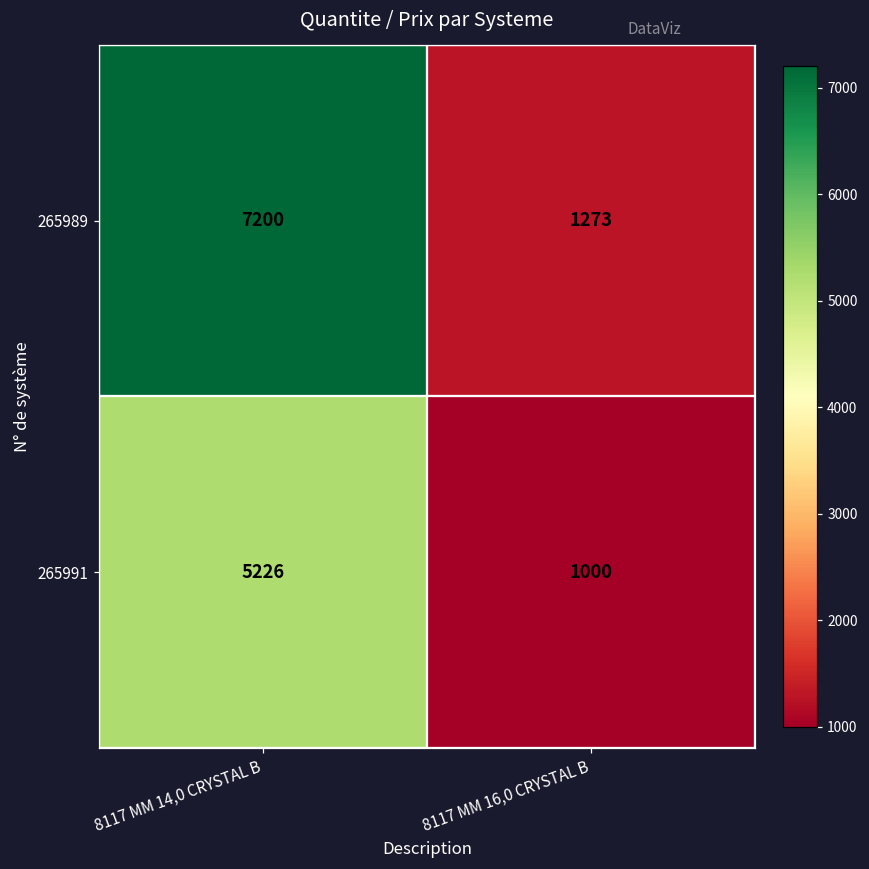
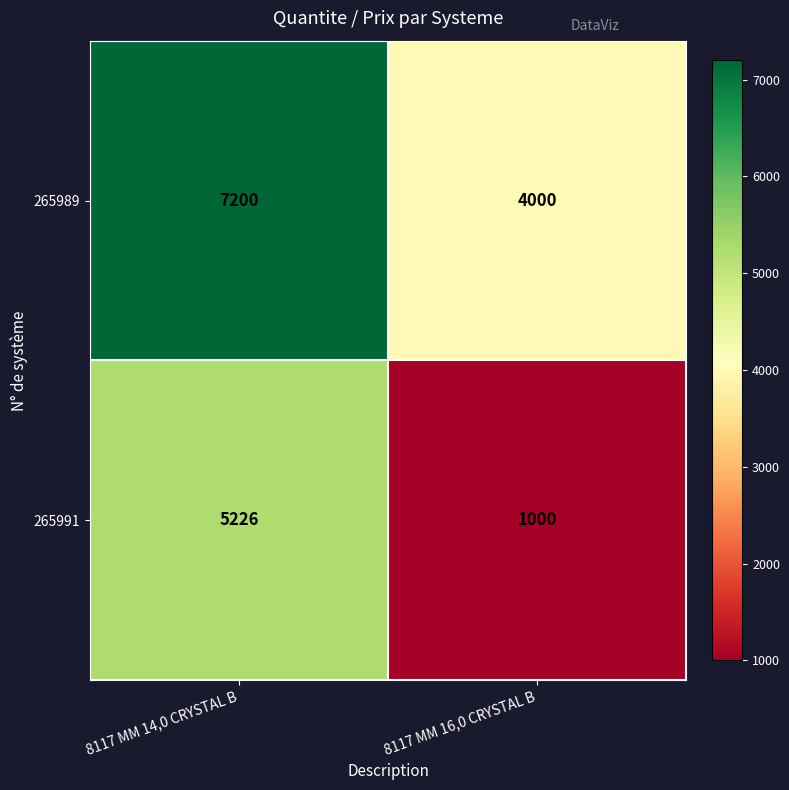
265989, 8117 MM 16,0 CRYSTAL B: 1273 -> 4000
